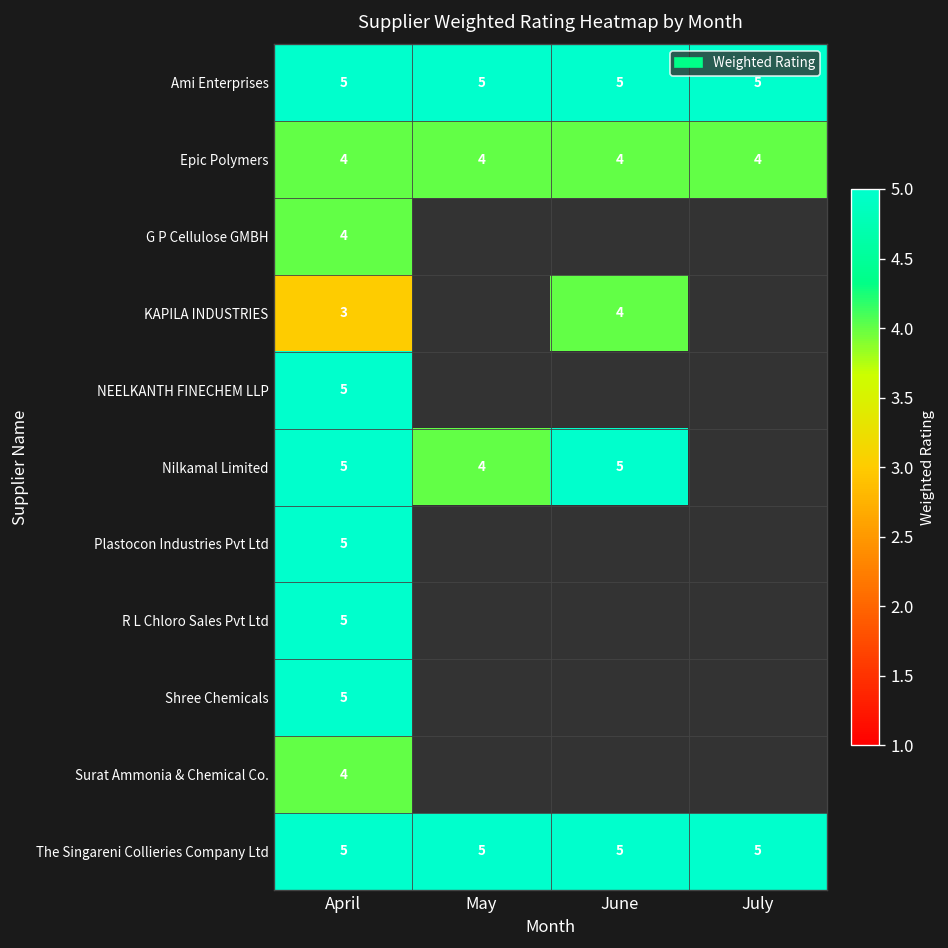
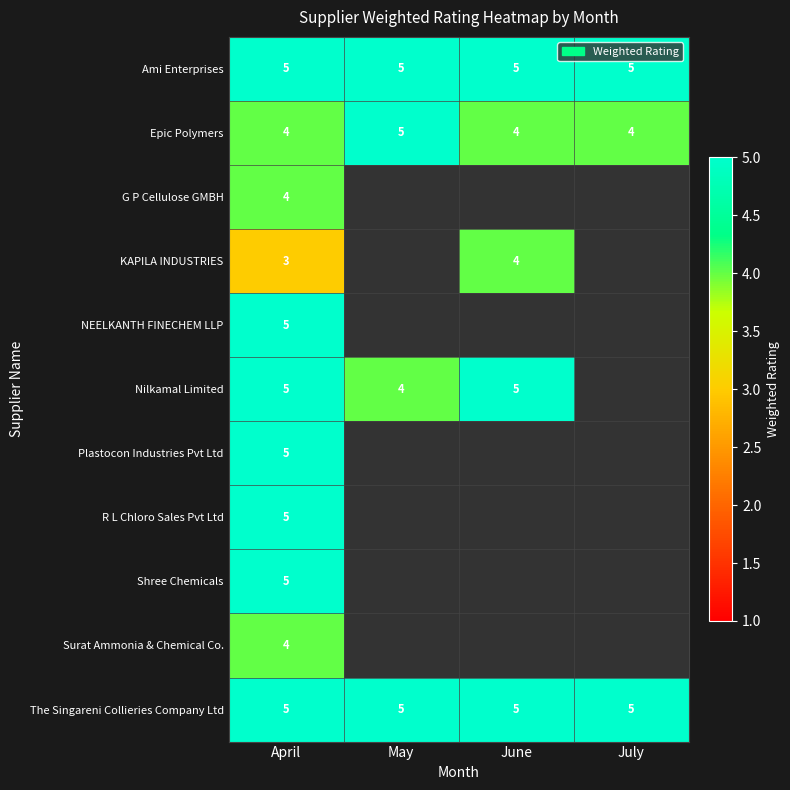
Epic Polymers, May: 4 -> 5
